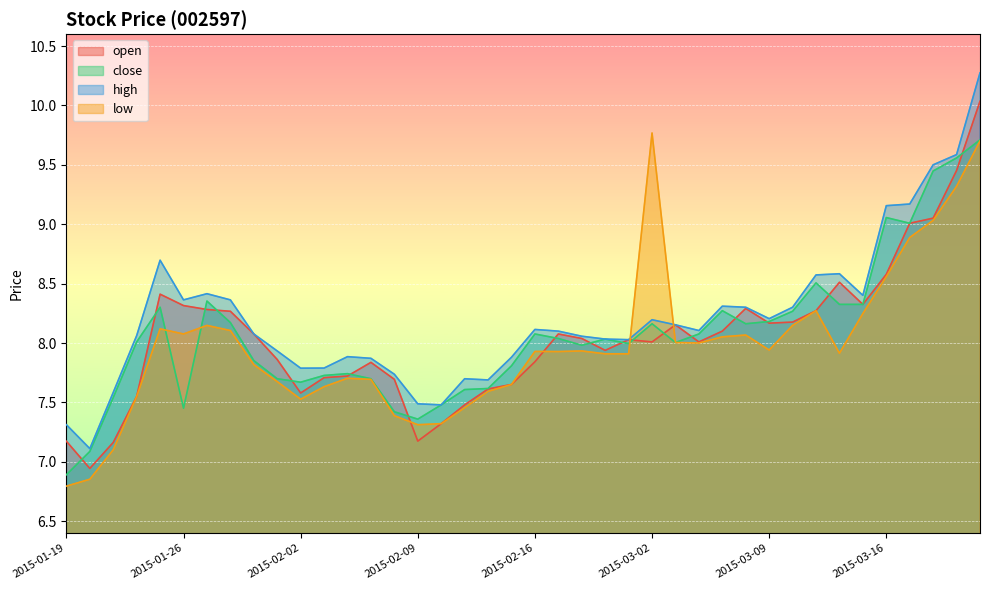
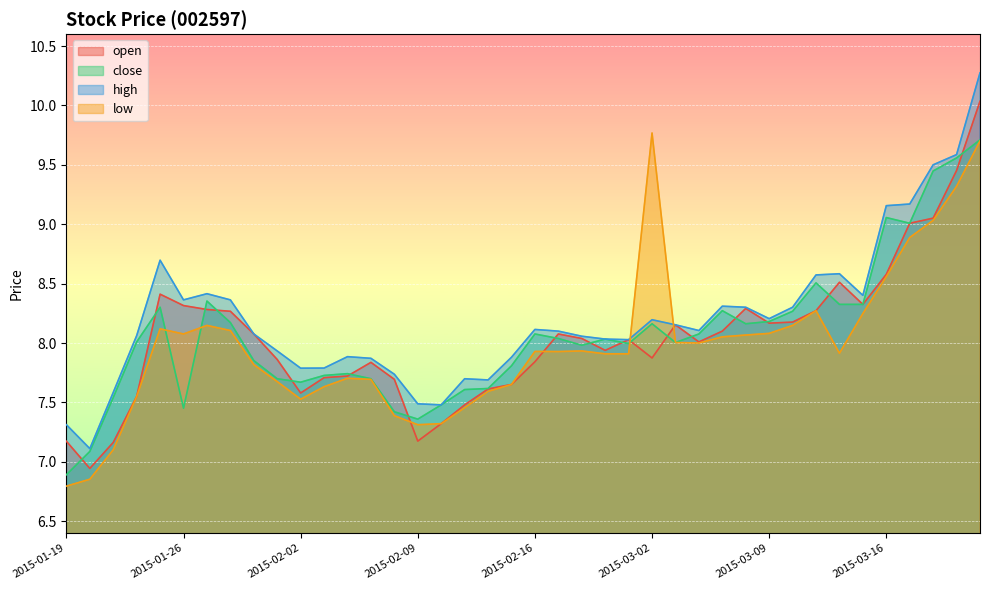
open, 2015-03-02: 8.01 -> 7.87
low, 2015-03-09: 7.94 -> 8.08
